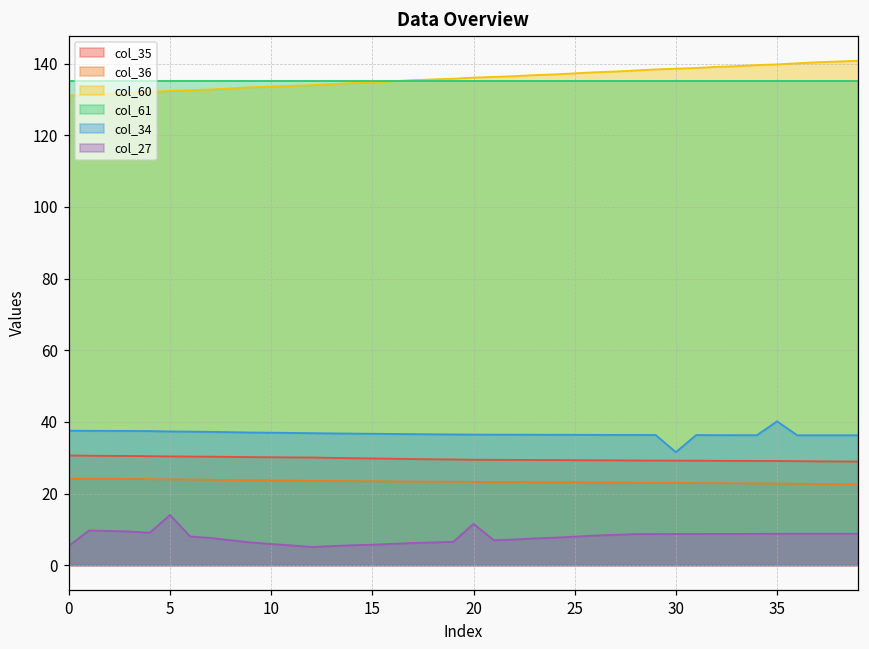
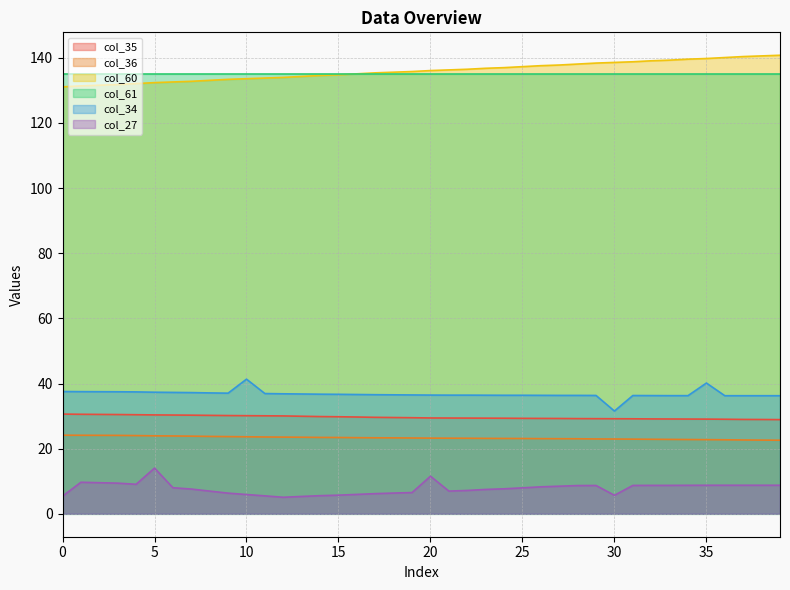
col_34, 10: 37 -> 41
col_27, 30: 9 -> 6
